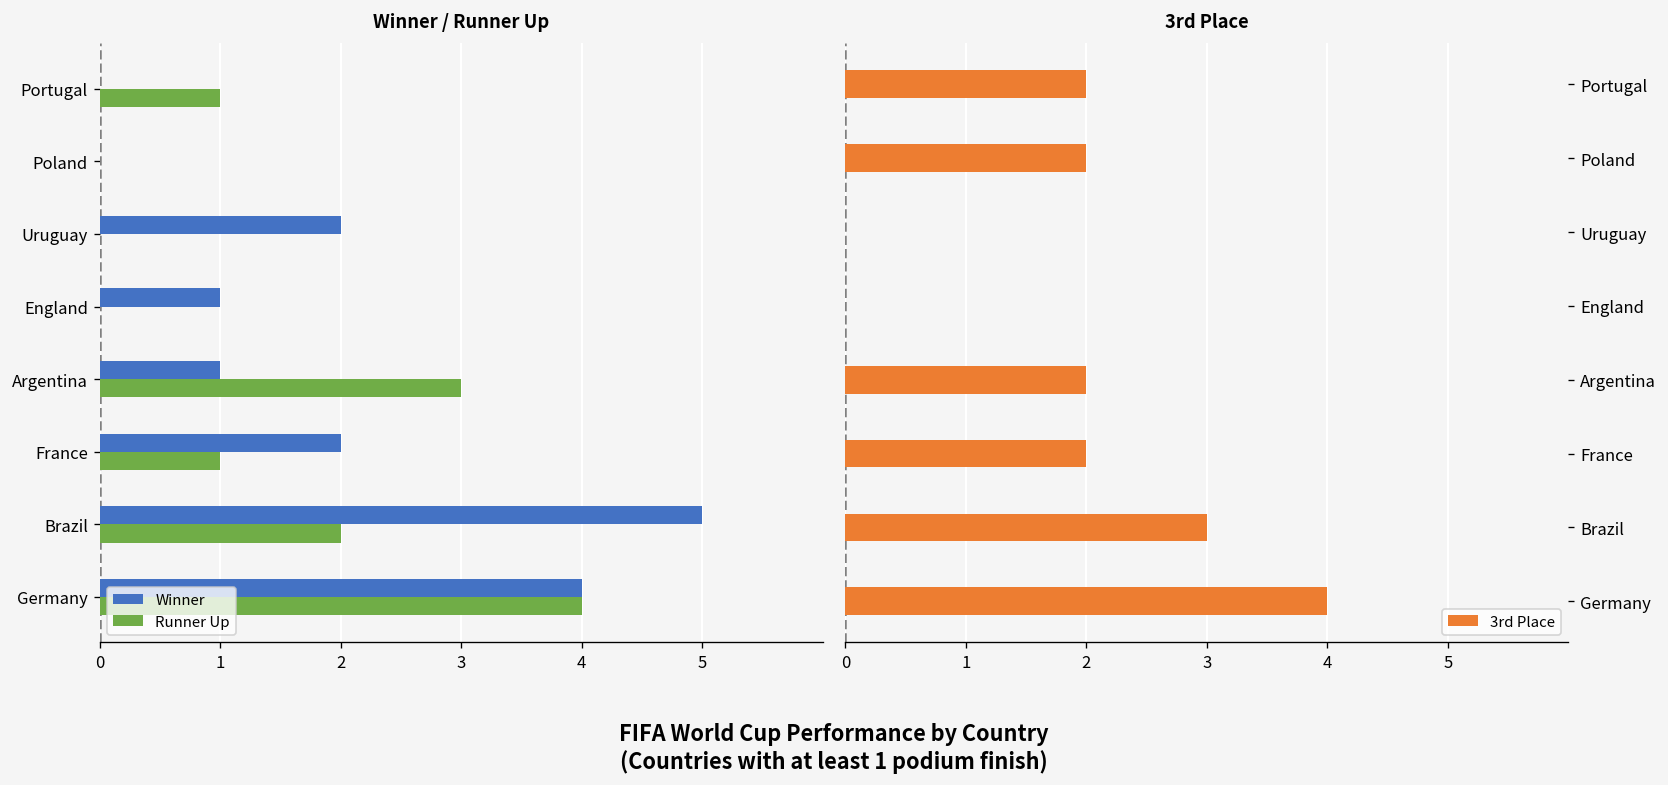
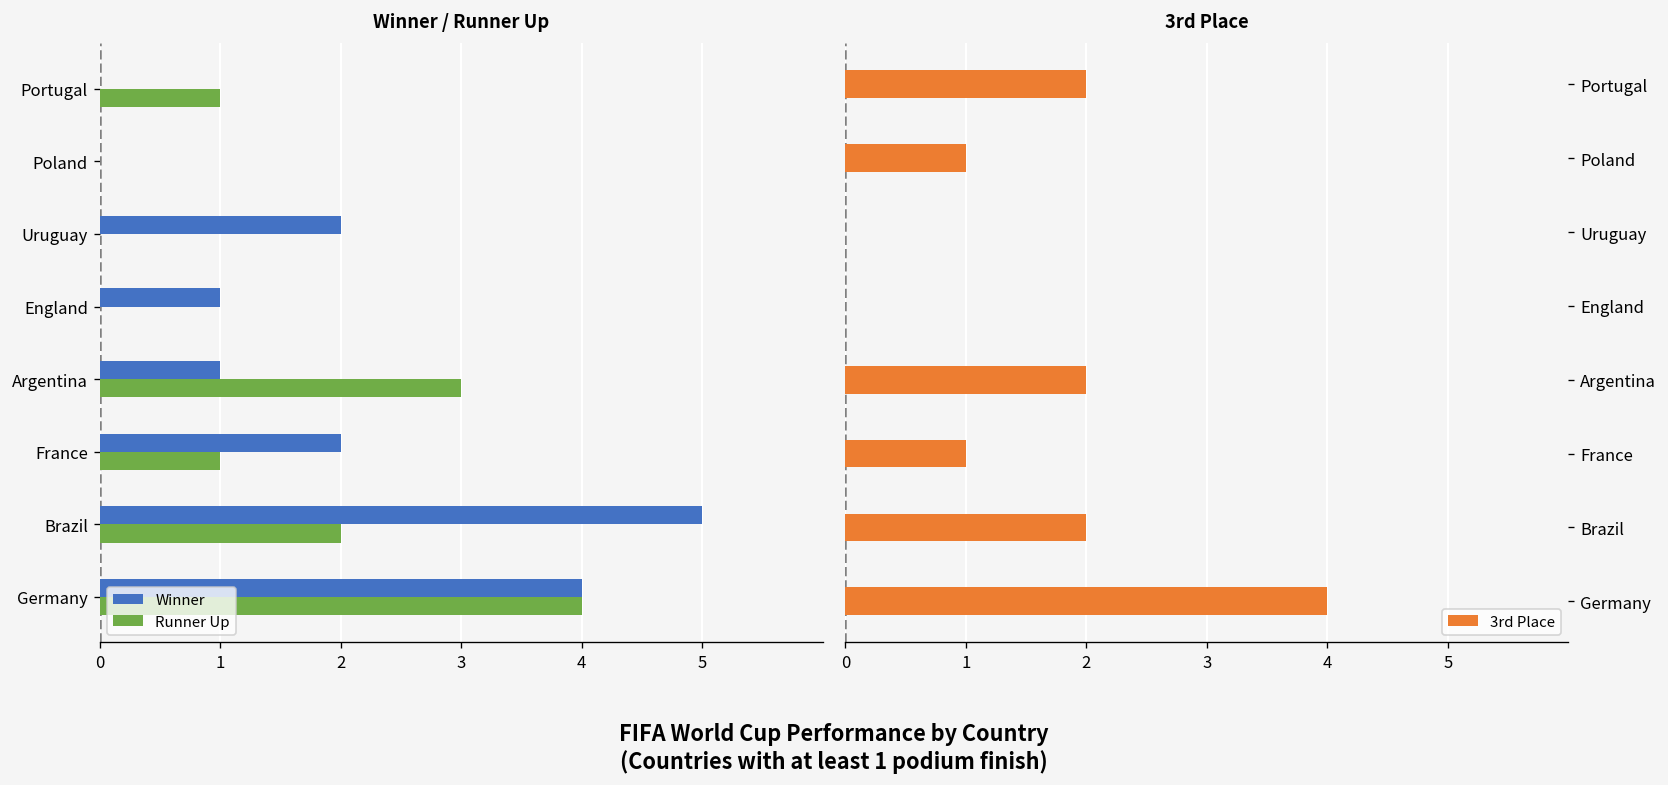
3rd Place, Poland: 2 -> 1
3rd Place, France: 2 -> 1
3rd Place, Brazil: 3 -> 2
